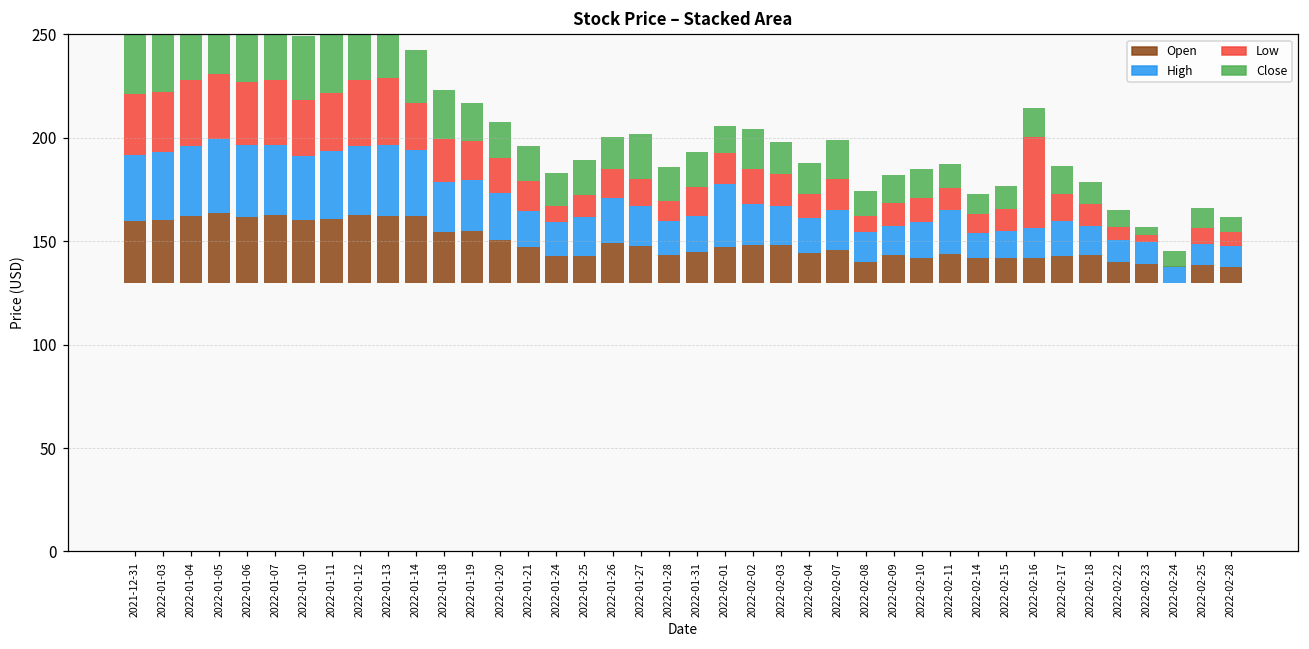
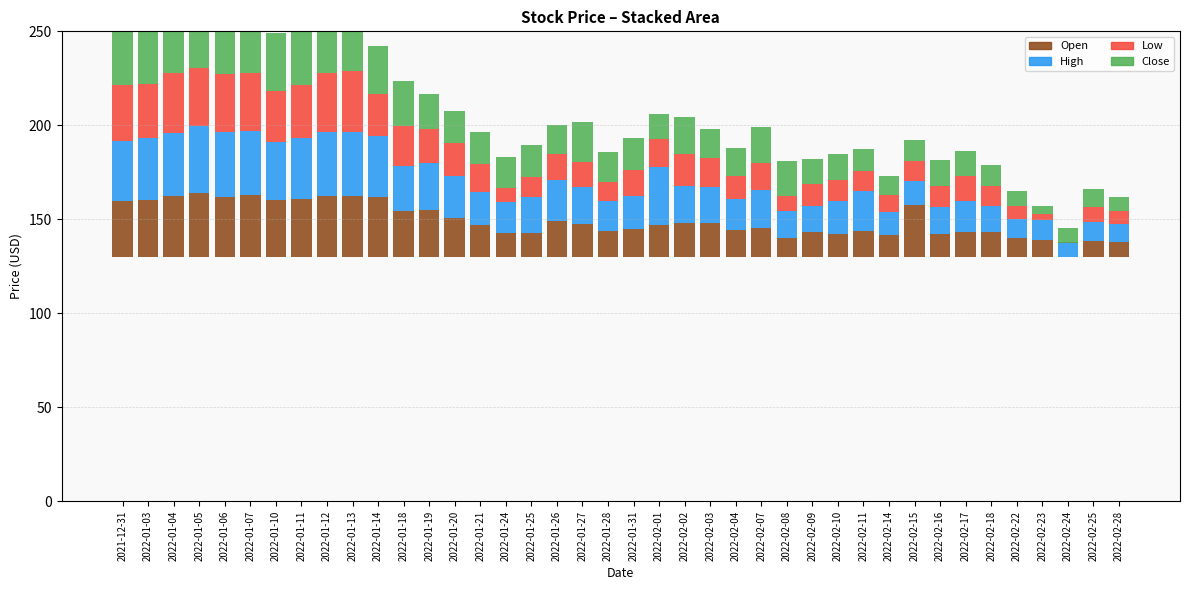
Close, 2022-02-08: 12 -> 19
Open, 2022-02-15: 142 -> 157
Low, 2022-02-16: 44 -> 11
